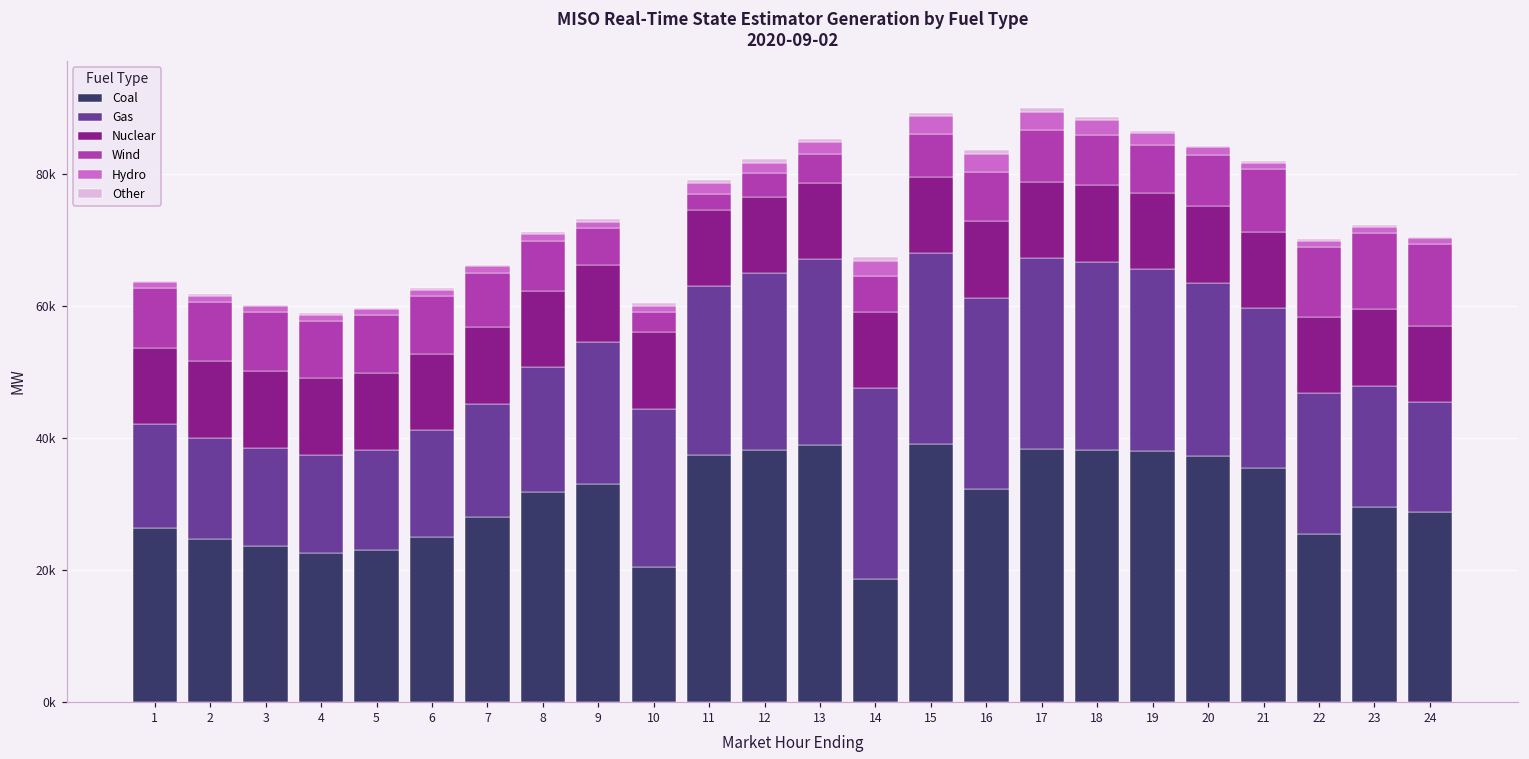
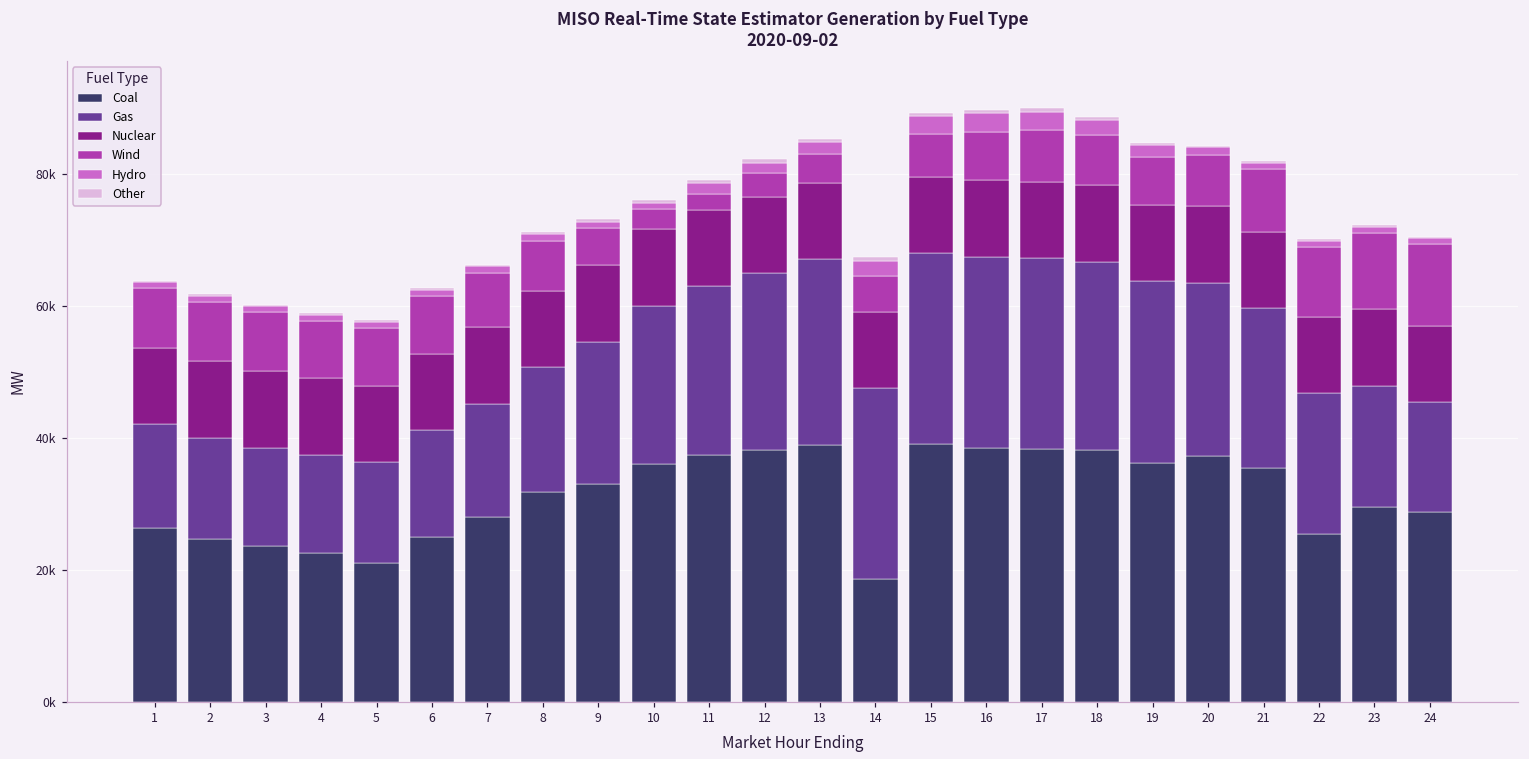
Coal, 5: 23000 -> 21000
Coal, 10: 20000 -> 36000
Coal, 16: 32000 -> 38000
Coal, 19: 38000 -> 36000
